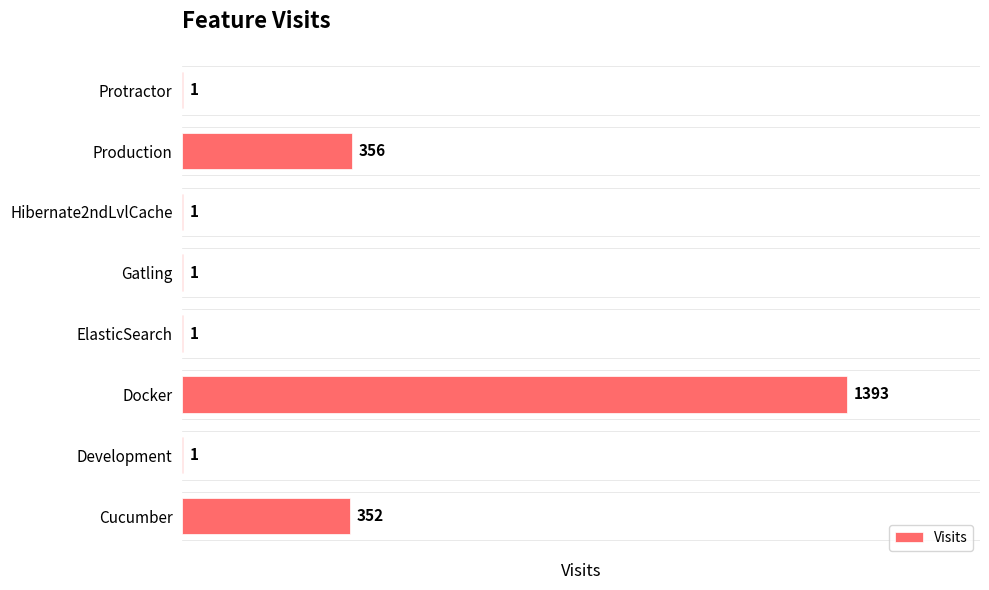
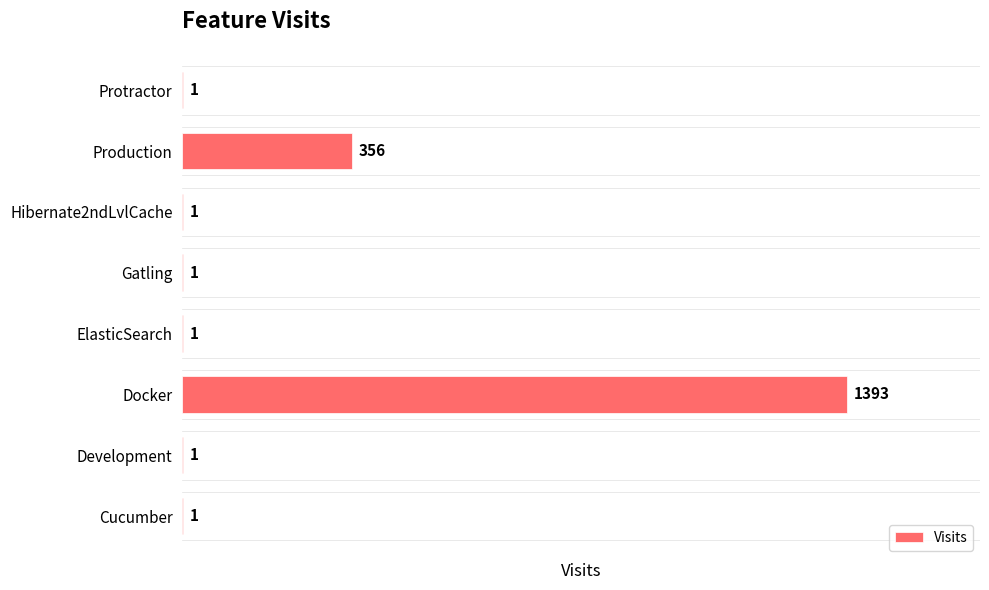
Cucumber: 352 -> 1
